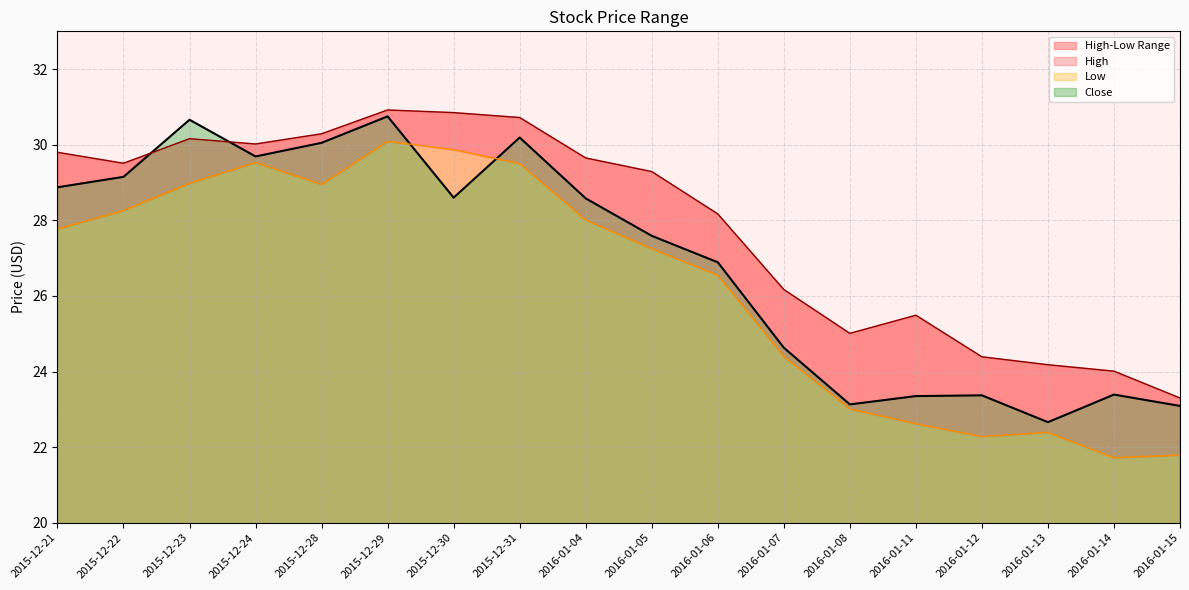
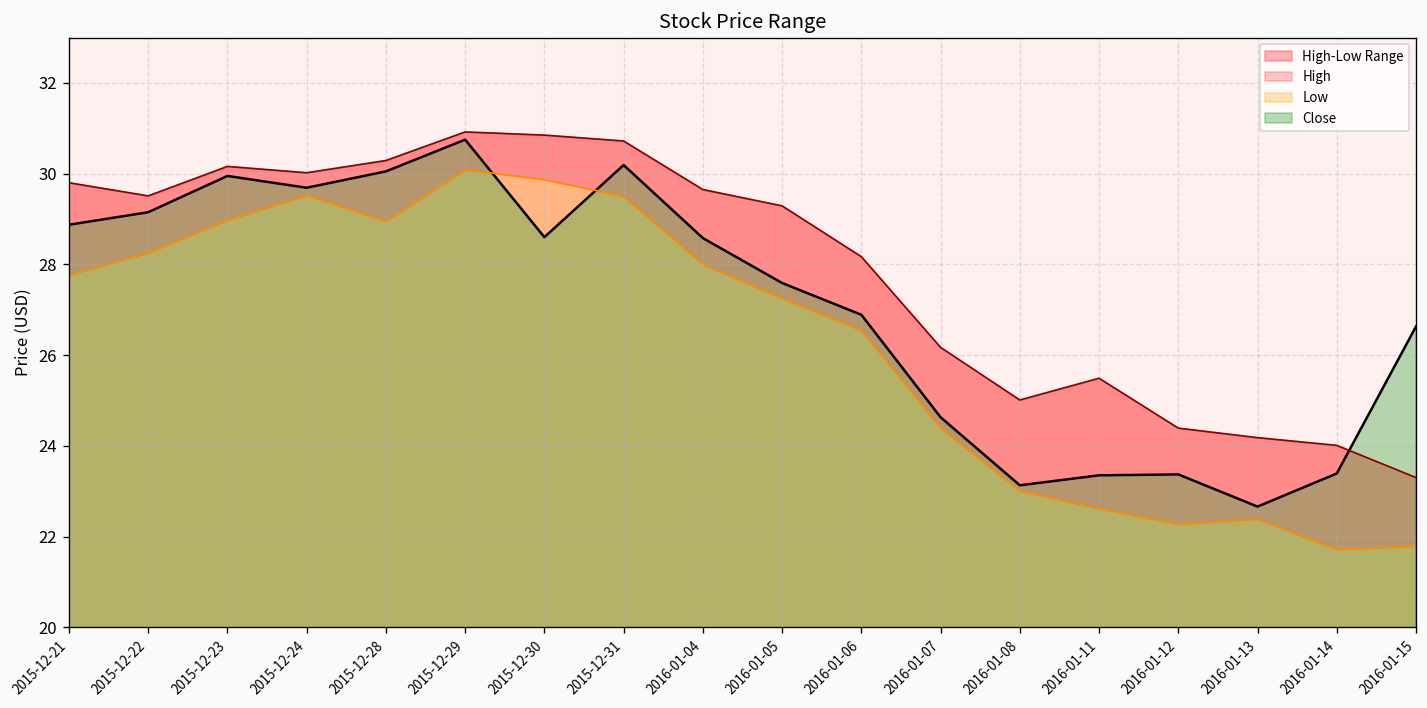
Close, 2015-12-23: 30.7 -> 30.0
Close, 2016-01-15: 23.1 -> 26.6
